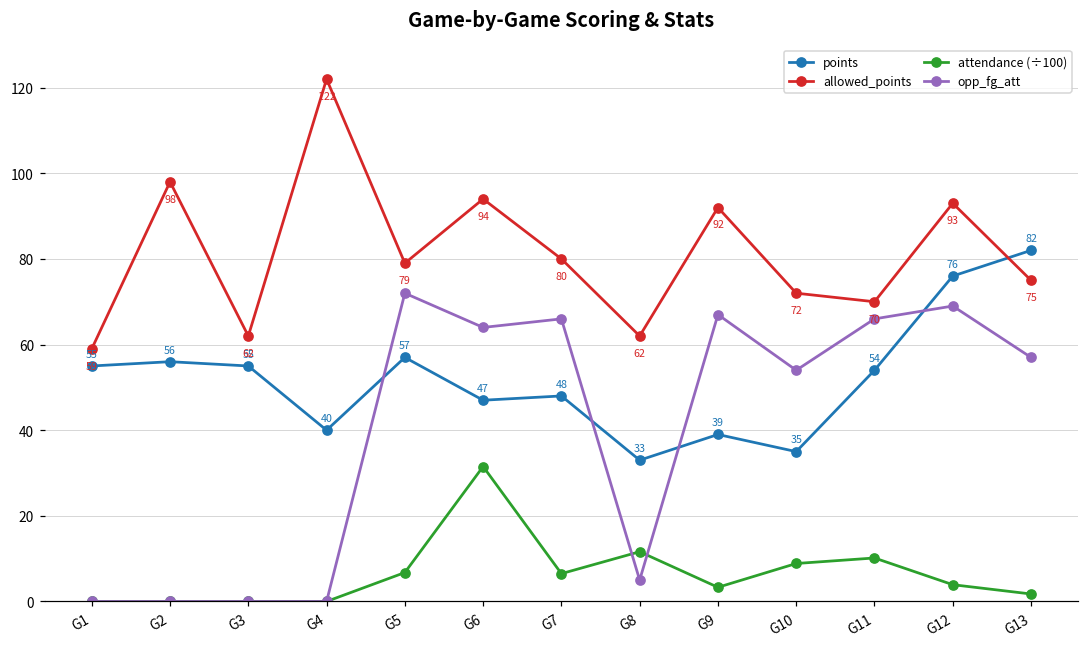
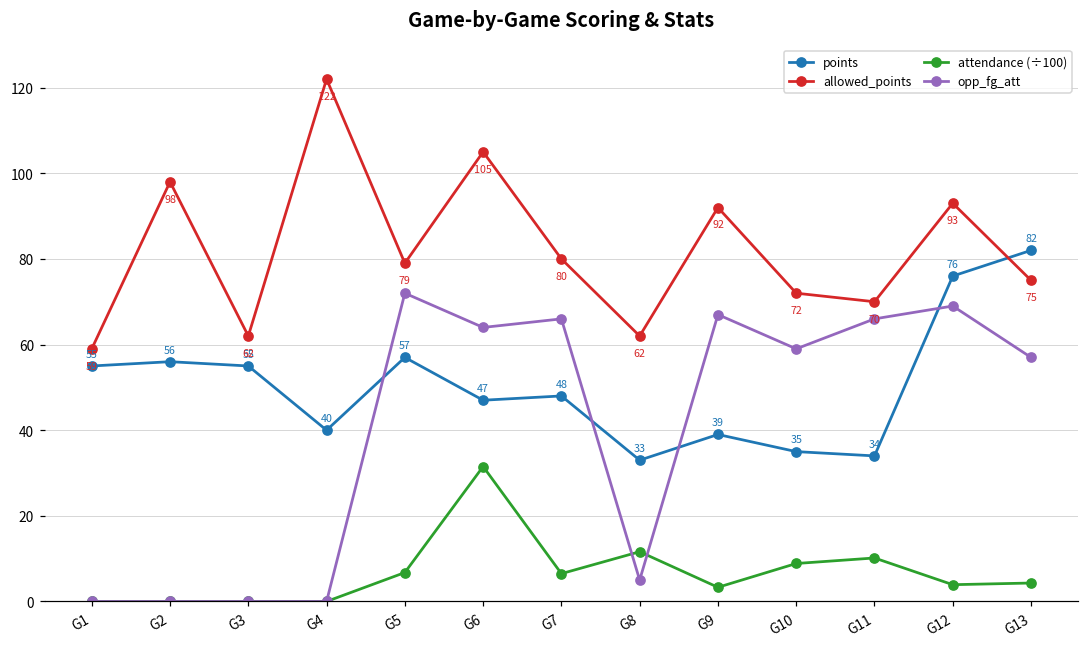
allowed_points, G6: 94 -> 105
opp_fg_att, G10: 54 -> 59
points, G11: 54 -> 34
attendance (÷100), G13: 2 -> 4
